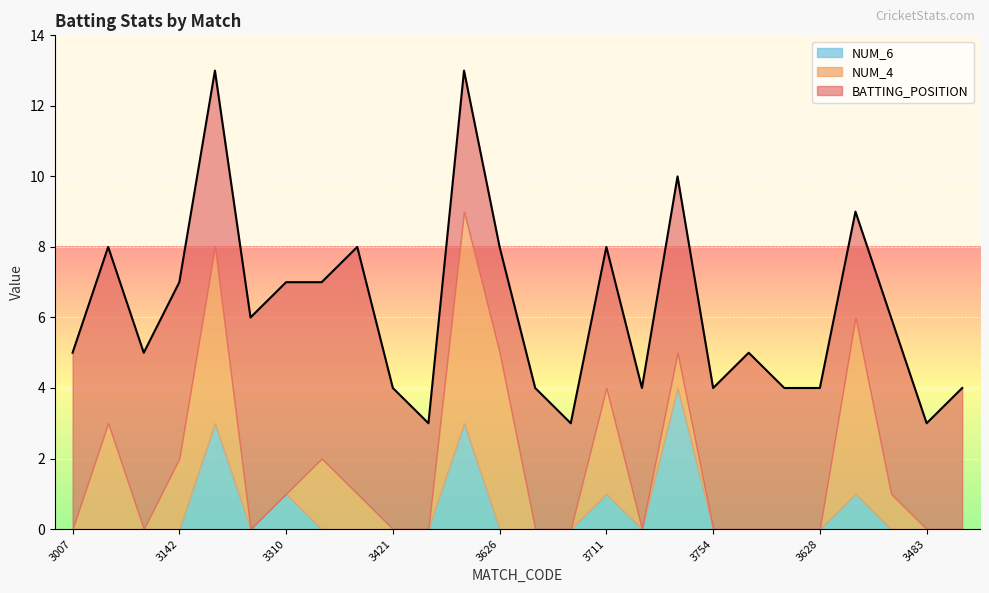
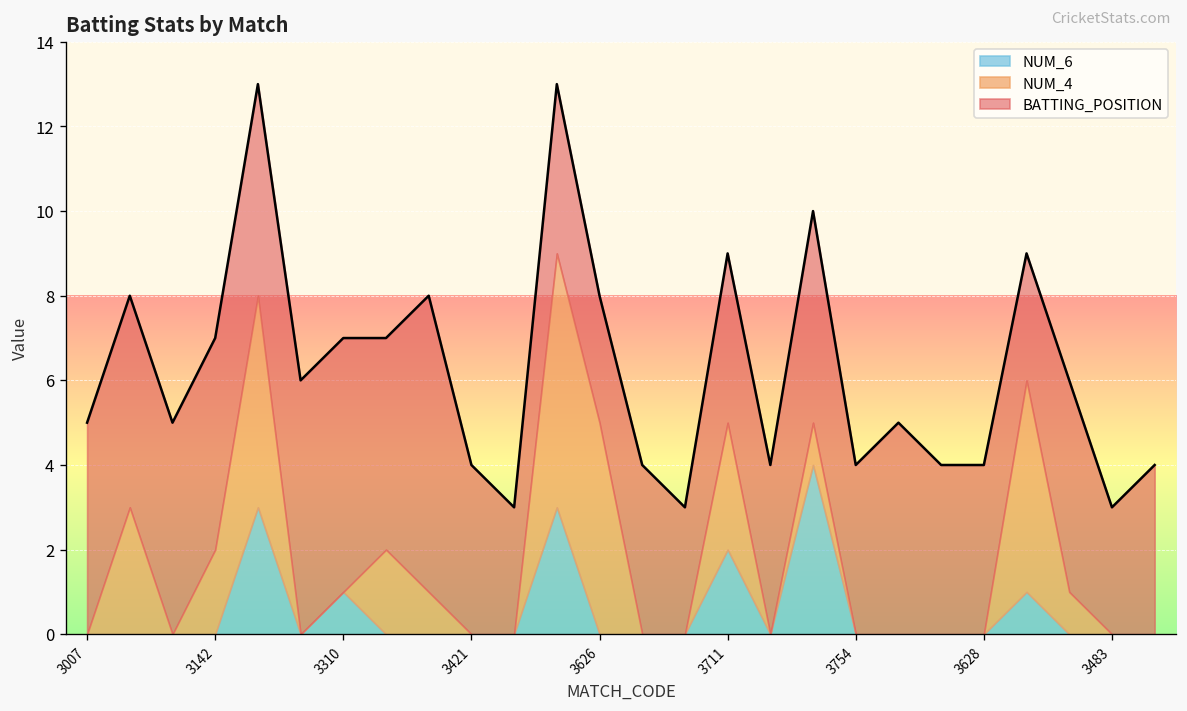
NUM_6, 3711: 1 -> 2
